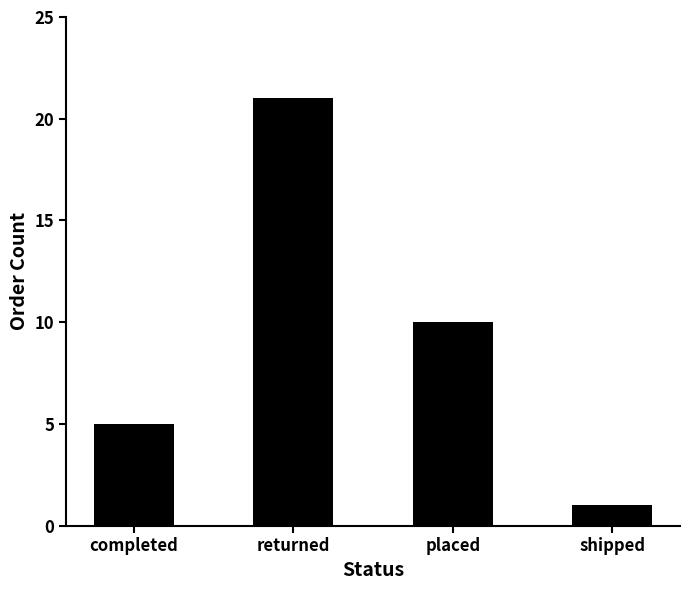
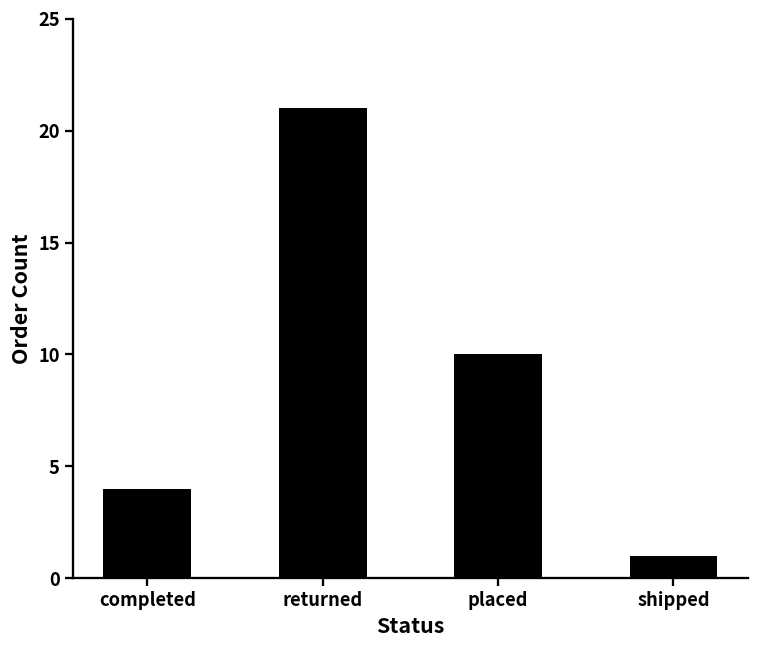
completed: 5 -> 4
